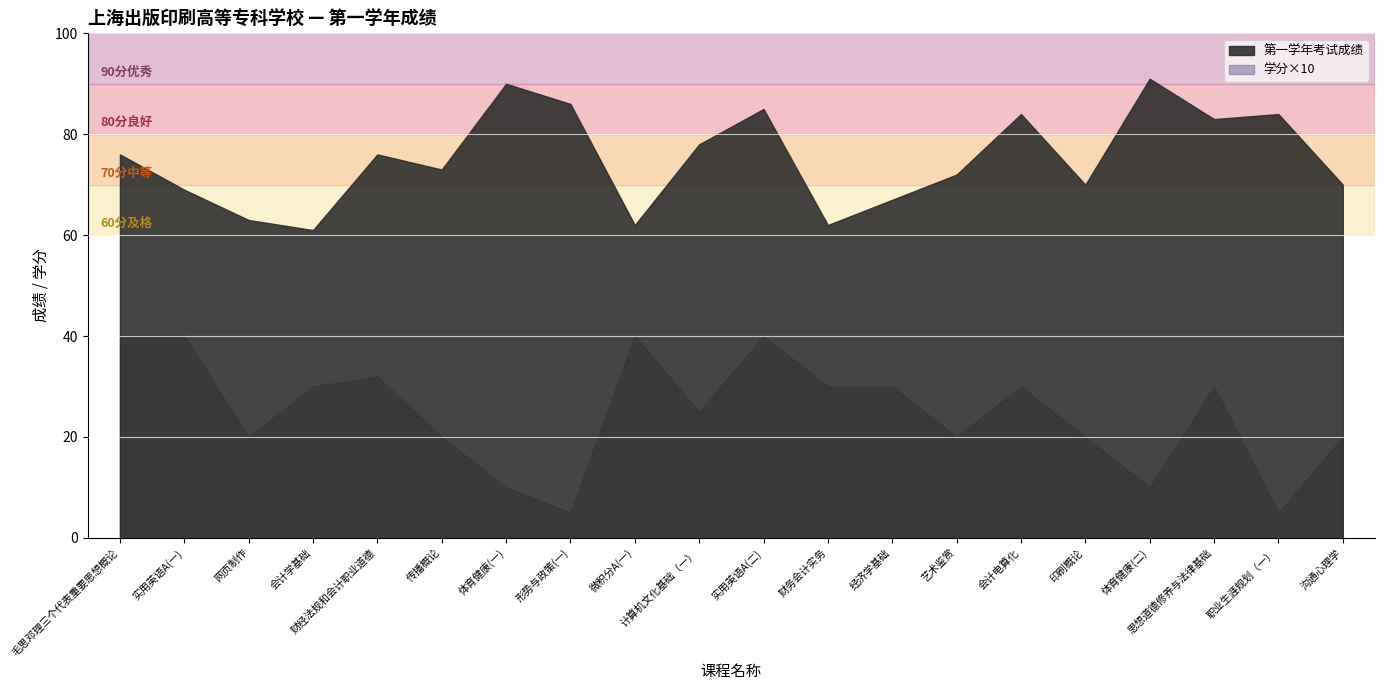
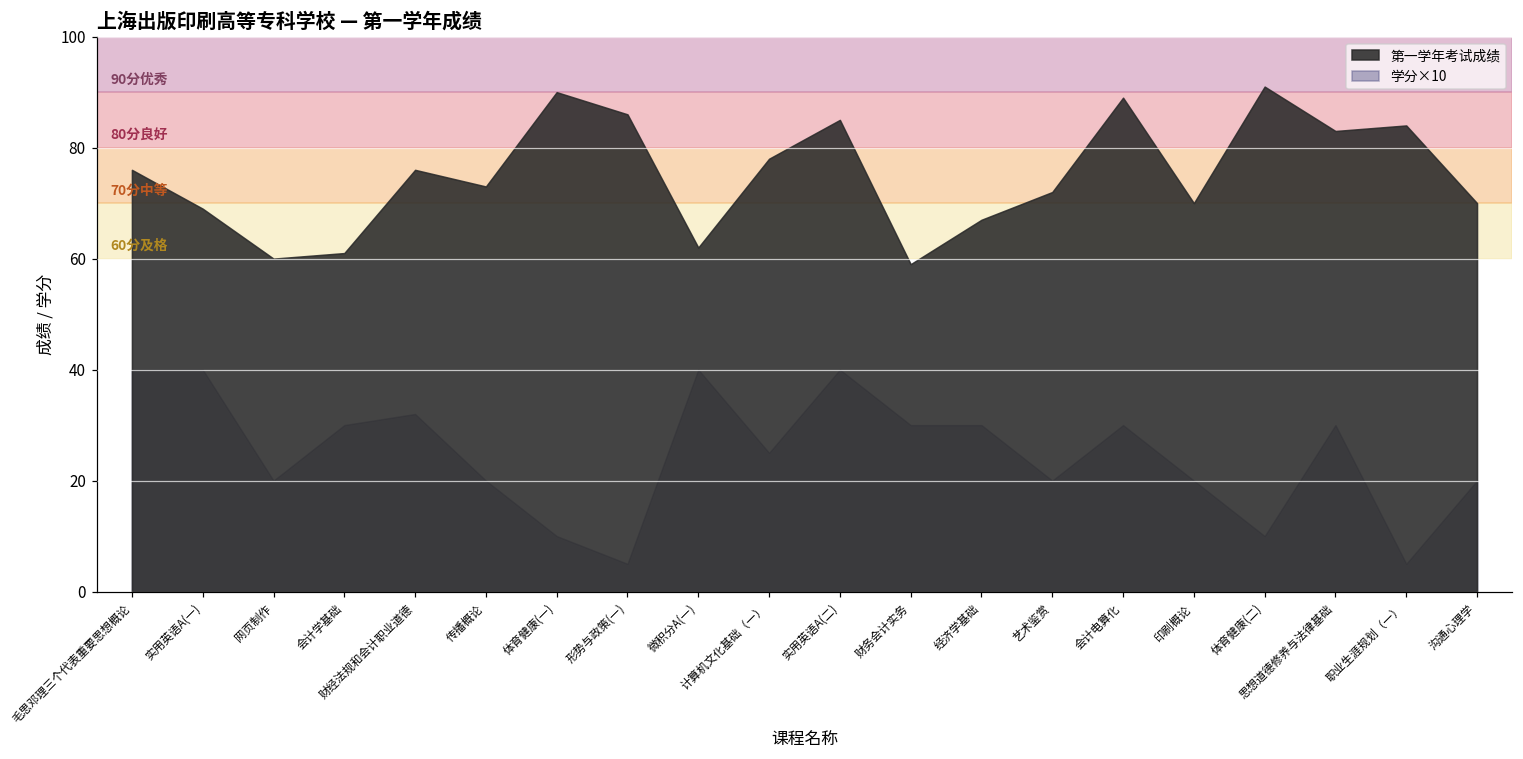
第一学年考试成绩, 网页制作: 63 -> 60
第一学年考试成绩, 财务会计实务: 62 -> 59
第一学年考试成绩, 会计电算化: 84 -> 89
